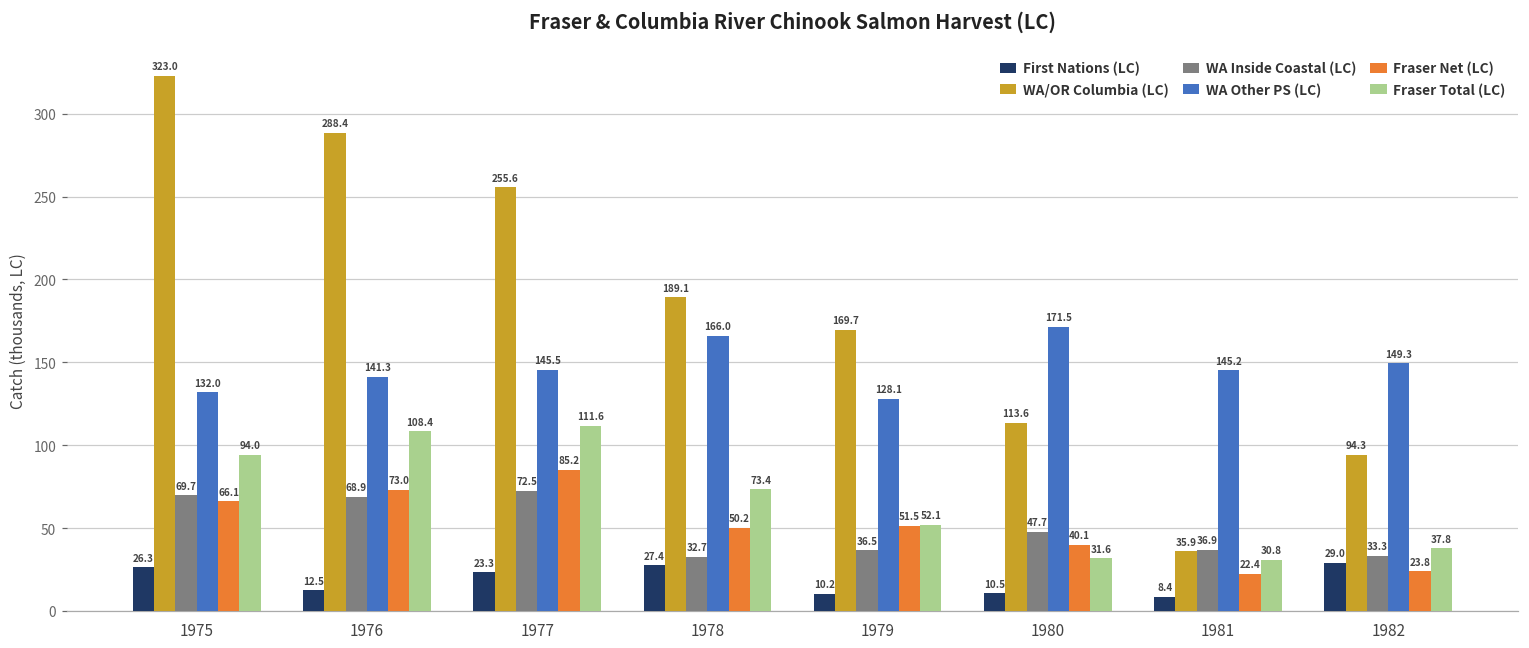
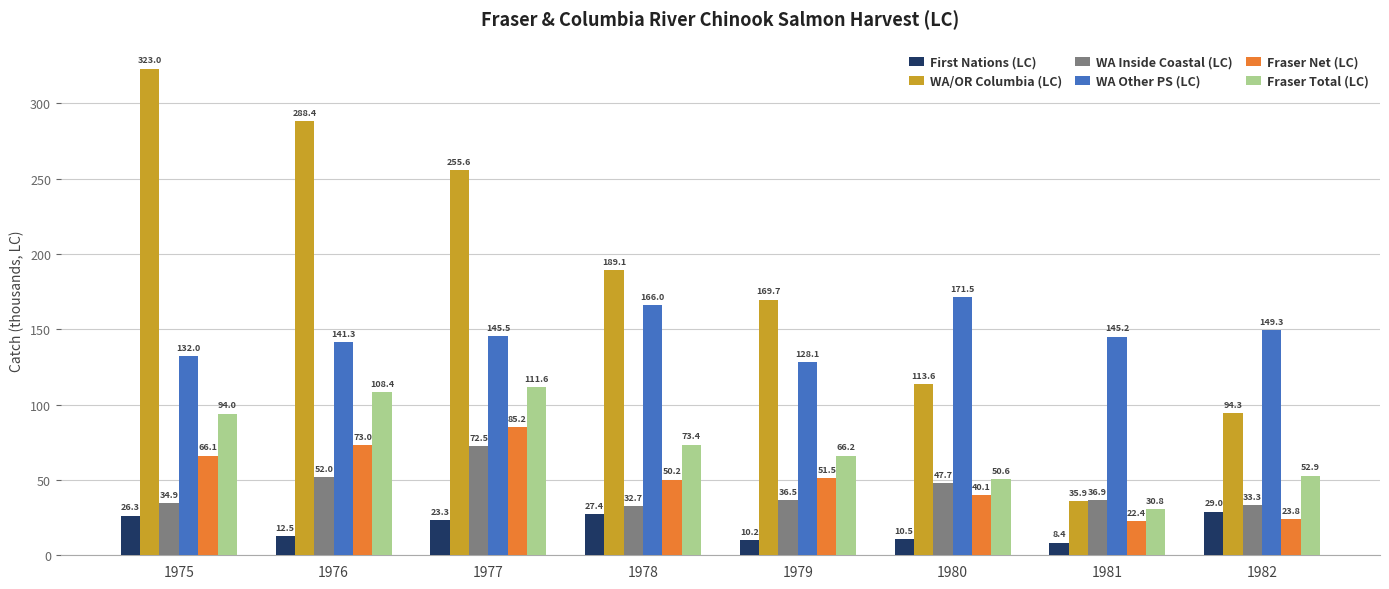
WA Inside Coastal (LC), 1975: 69.7 -> 34.9
WA Inside Coastal (LC), 1976: 68.9 -> 52.0
Fraser Total (LC), 1979: 52.1 -> 66.2
Fraser Total (LC), 1980: 31.6 -> 50.6
Fraser Total (LC), 1982: 37.8 -> 52.9
